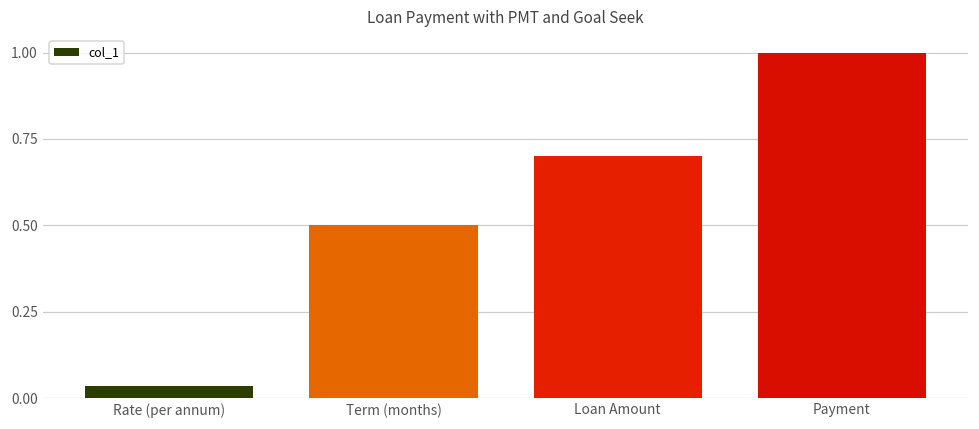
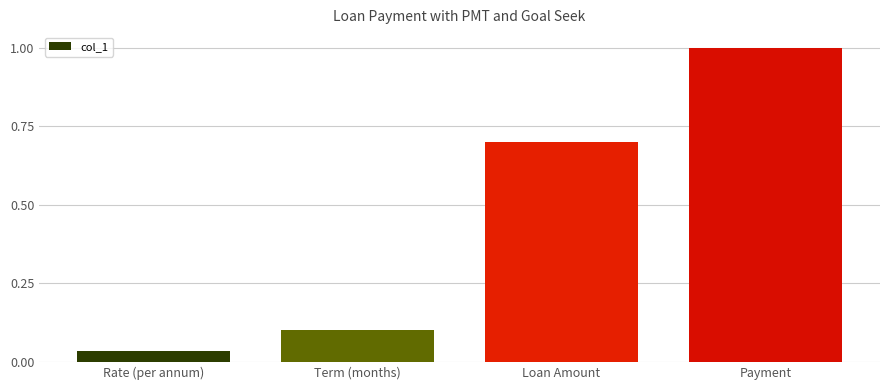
Term (months): 0.5 -> 0.1
